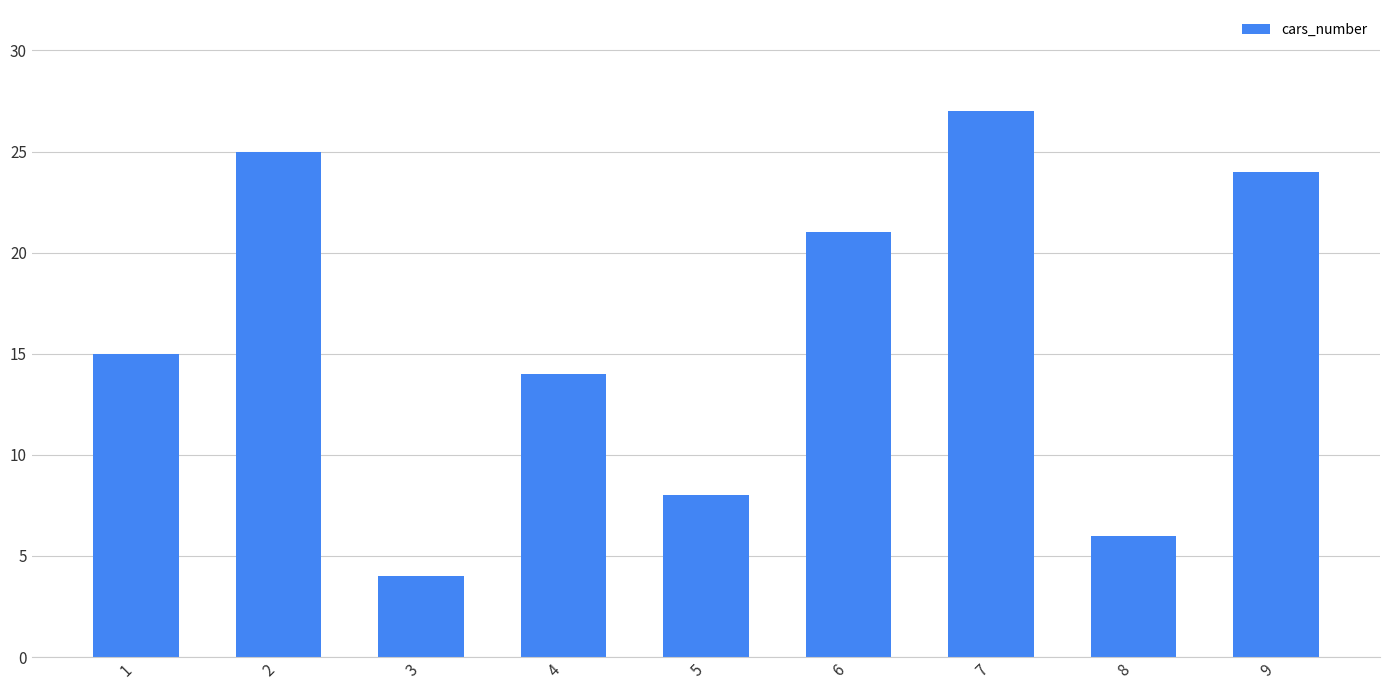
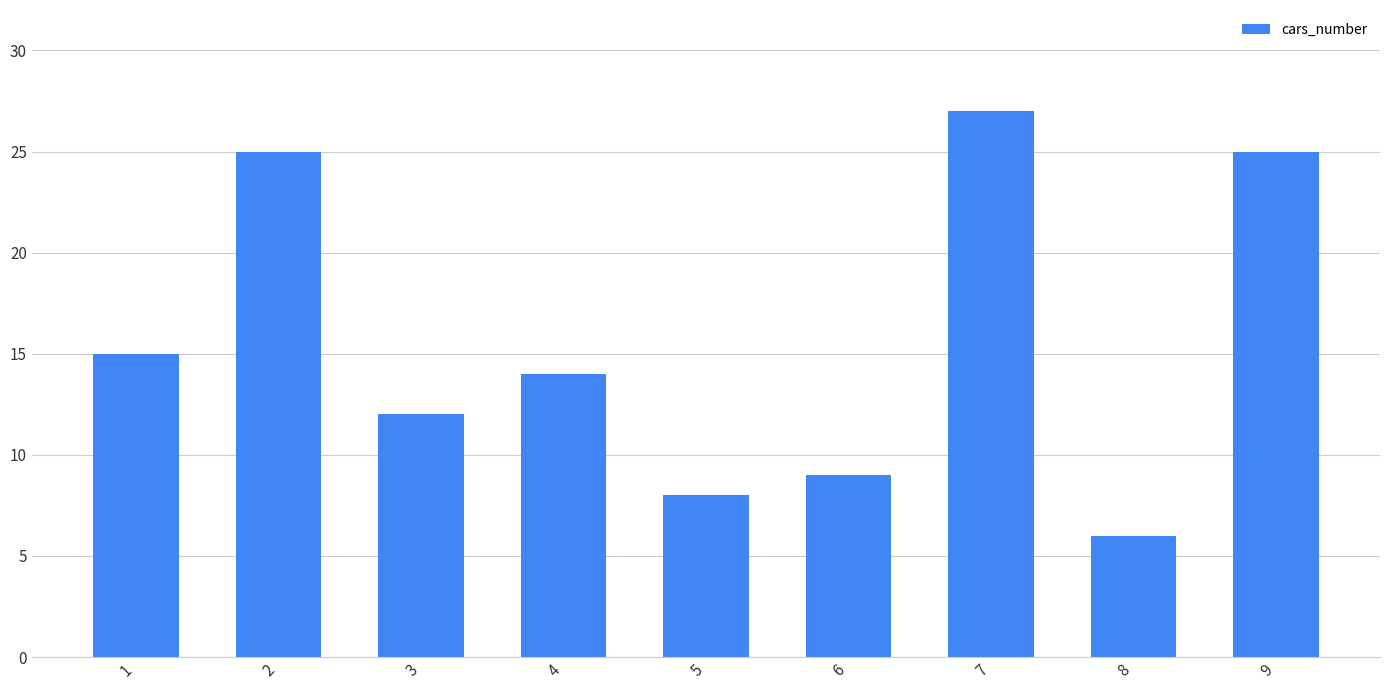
3: 4 -> 12
6: 21 -> 9
9: 24 -> 25
